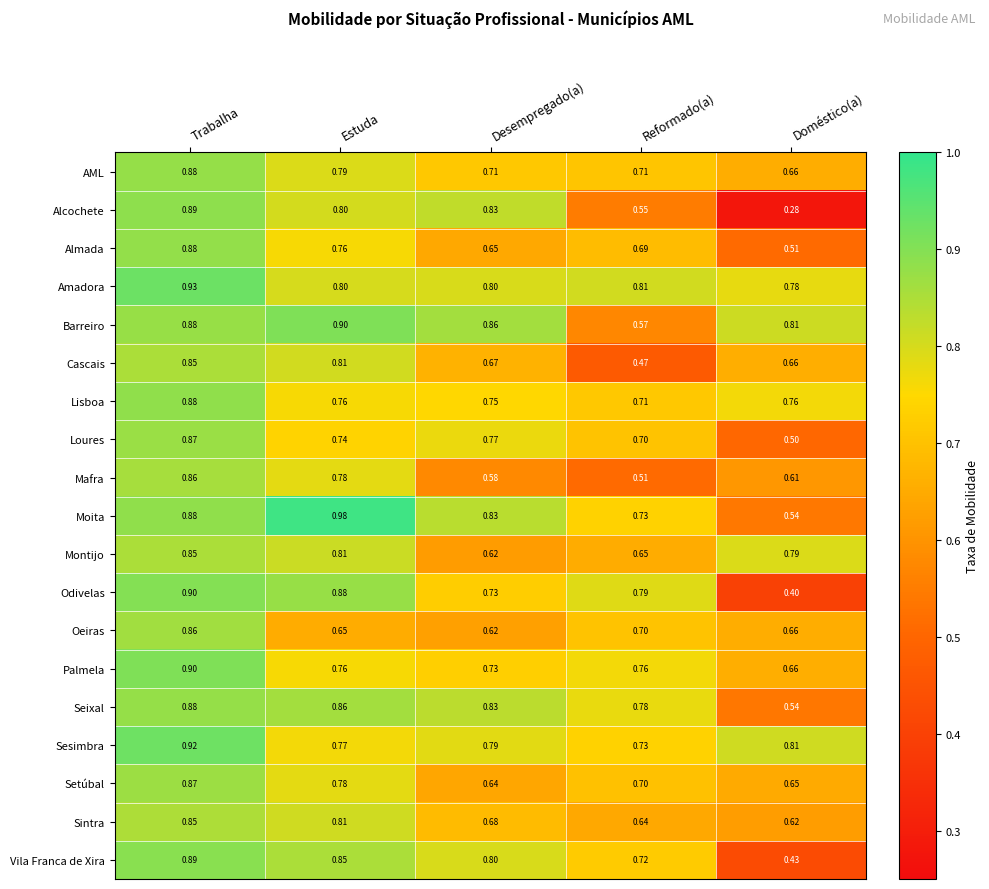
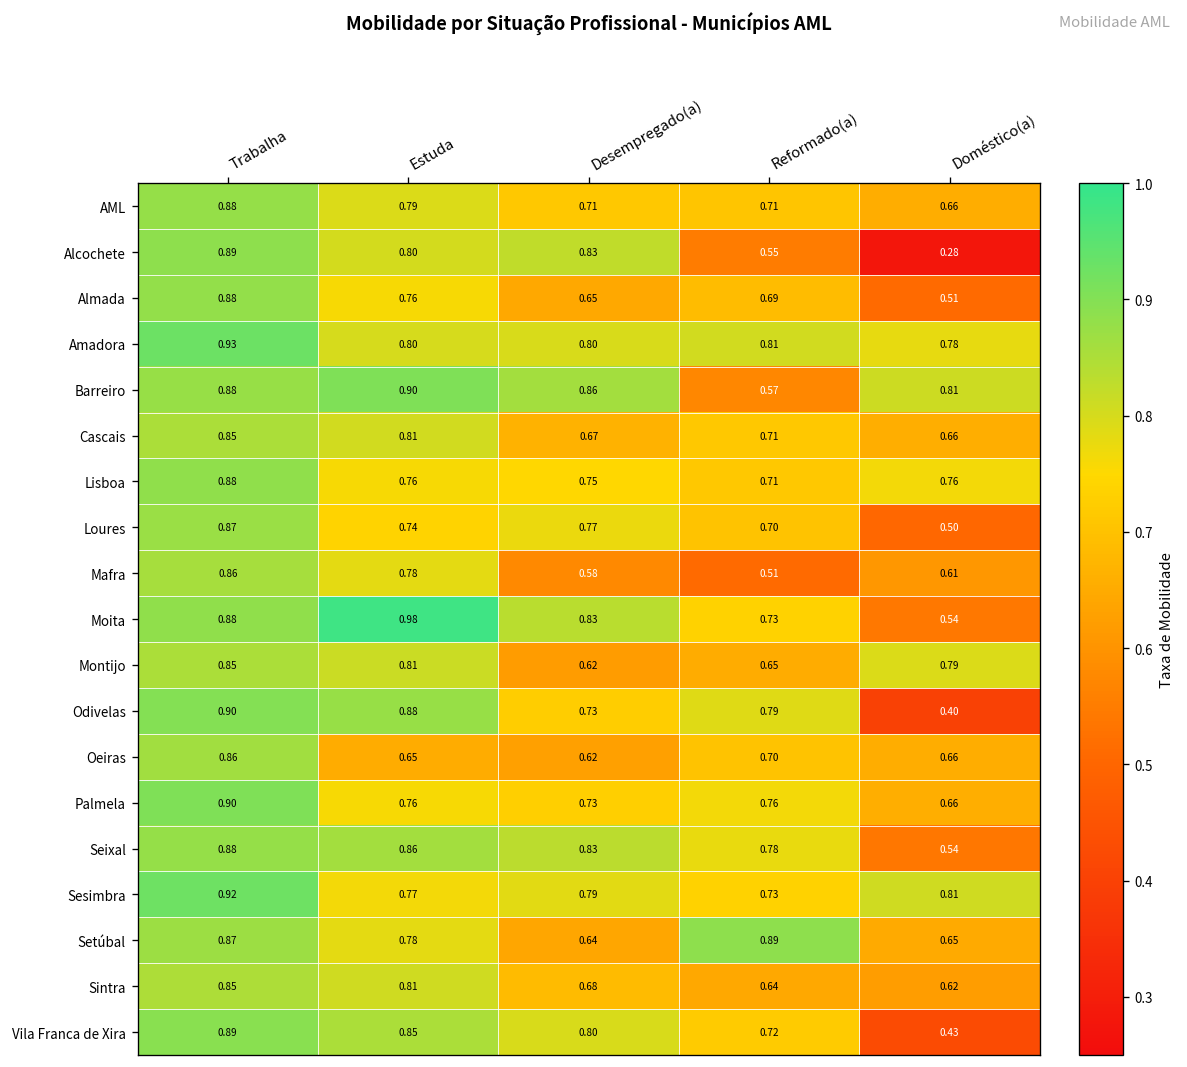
Cascais, Reformado(a): 0.47 -> 0.71
Setúbal, Reformado(a): 0.70 -> 0.89
